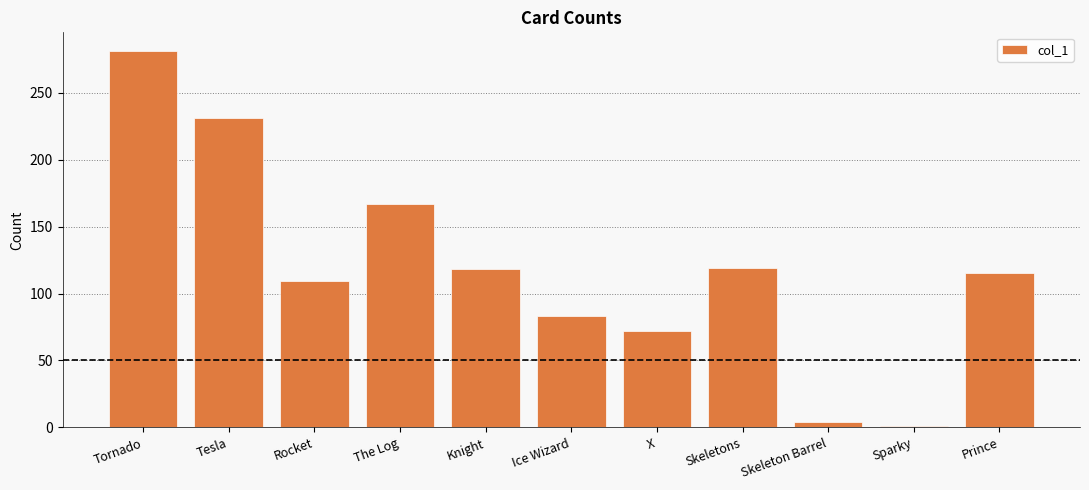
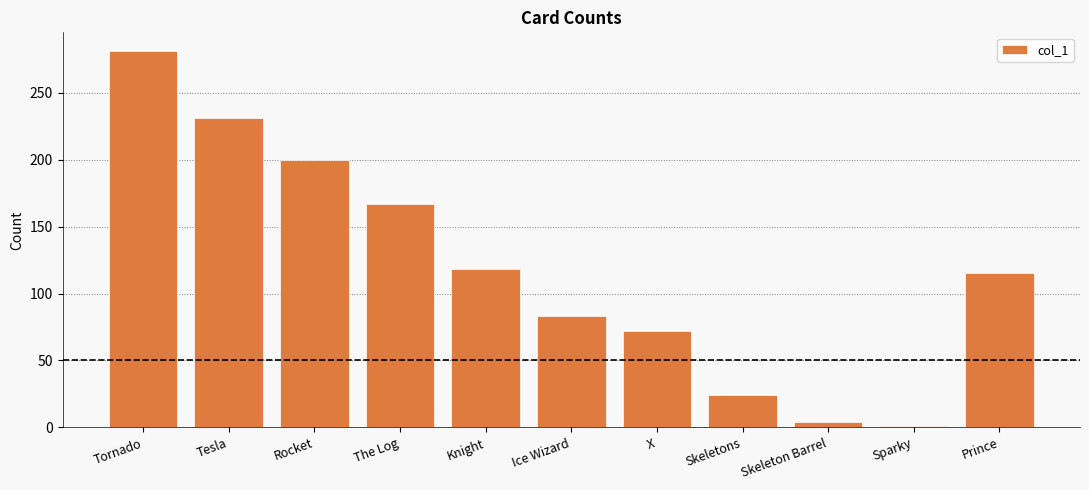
Rocket: 109 -> 200
Skeletons: 119 -> 24
